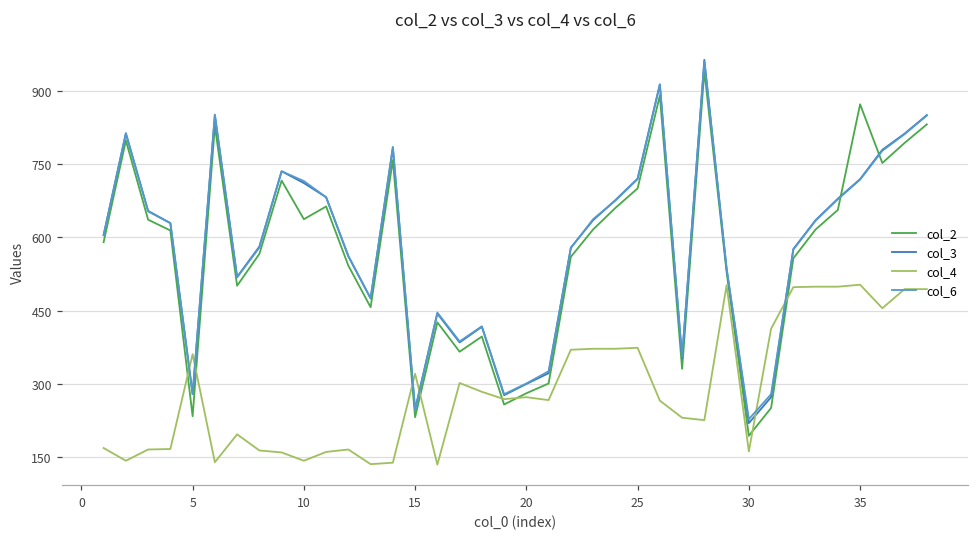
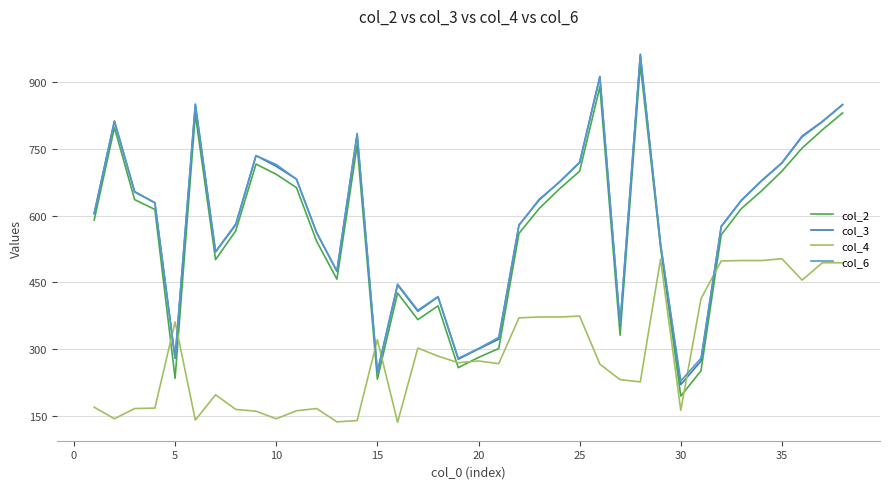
col_2, 10: 640 -> 690
col_2, 35: 870 -> 700
